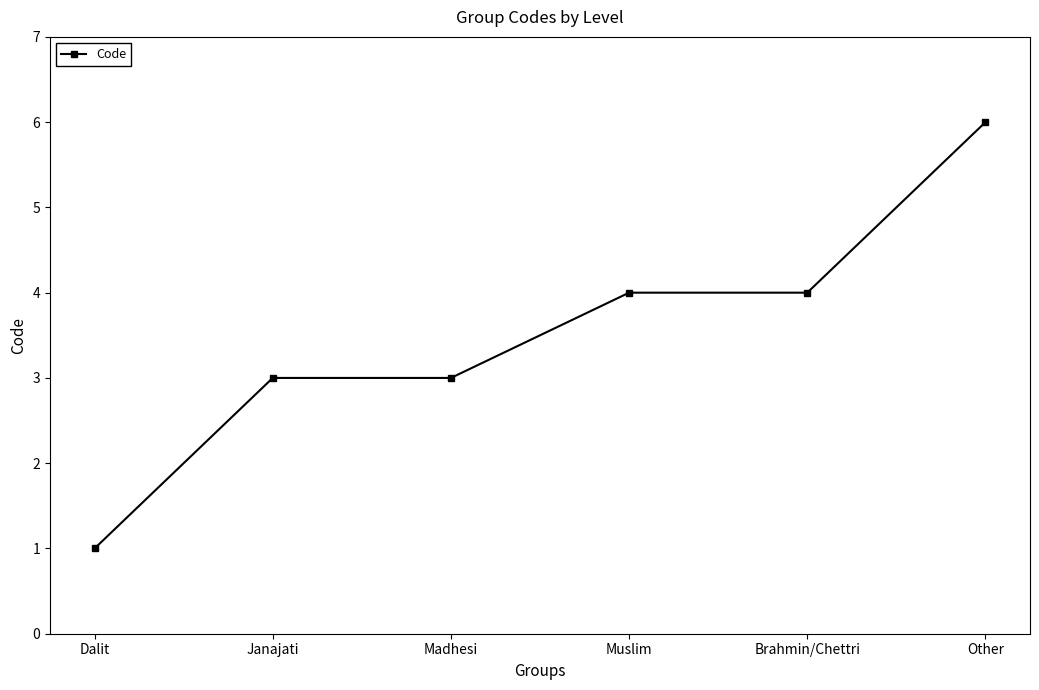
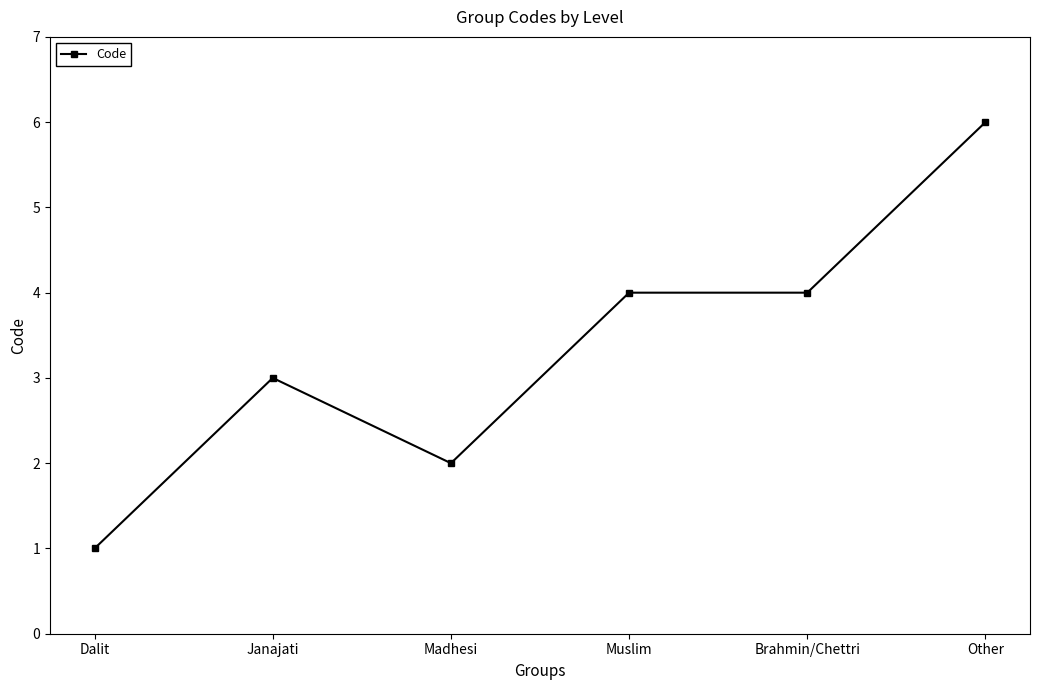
Madhesi: 3 -> 2
